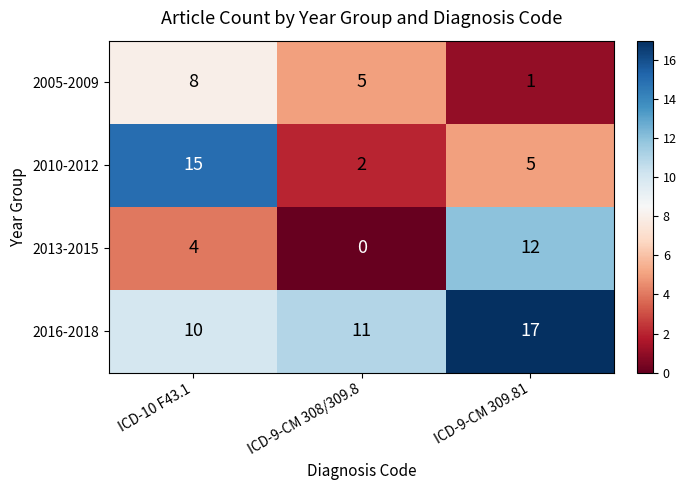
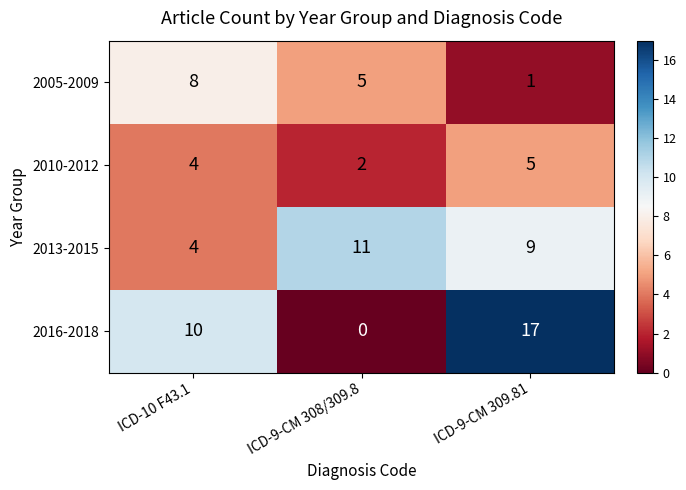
2010-2012, ICD-10 F43.1: 15 -> 4
2013-2015, ICD-9-CM 308/309.8: 0 -> 11
2013-2015, ICD-9-CM 309.81: 12 -> 9
2016-2018, ICD-9-CM 308/309.8: 11 -> 0
